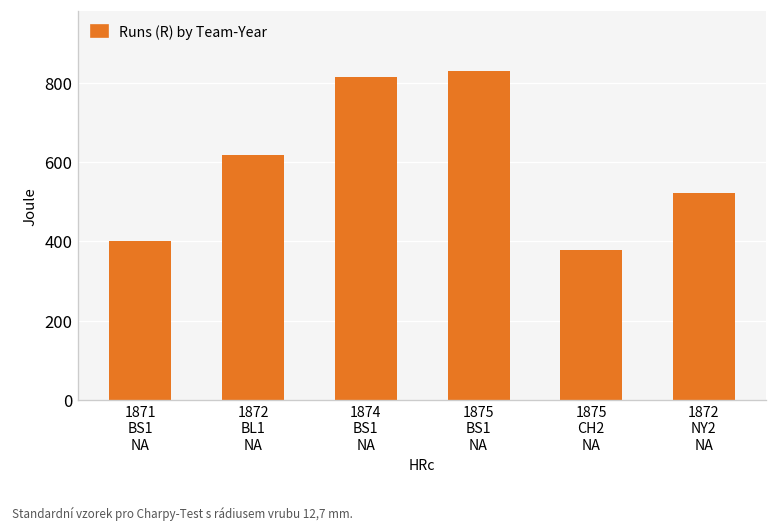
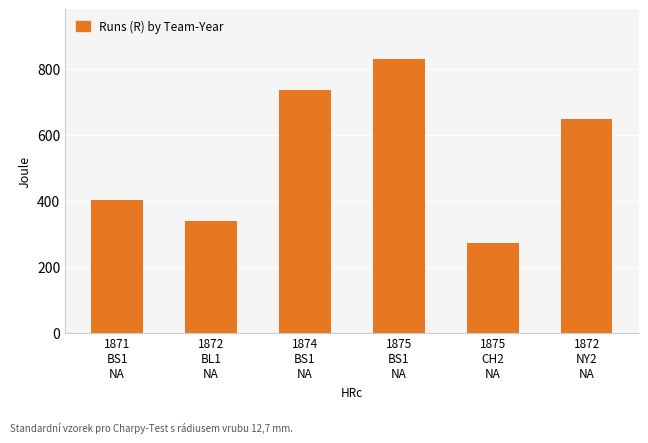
1872 BL1 NA: 620 -> 340
1874 BS1 NA: 810 -> 740
1875 CH2 NA: 380 -> 270
1872 NY2 NA: 520 -> 650
